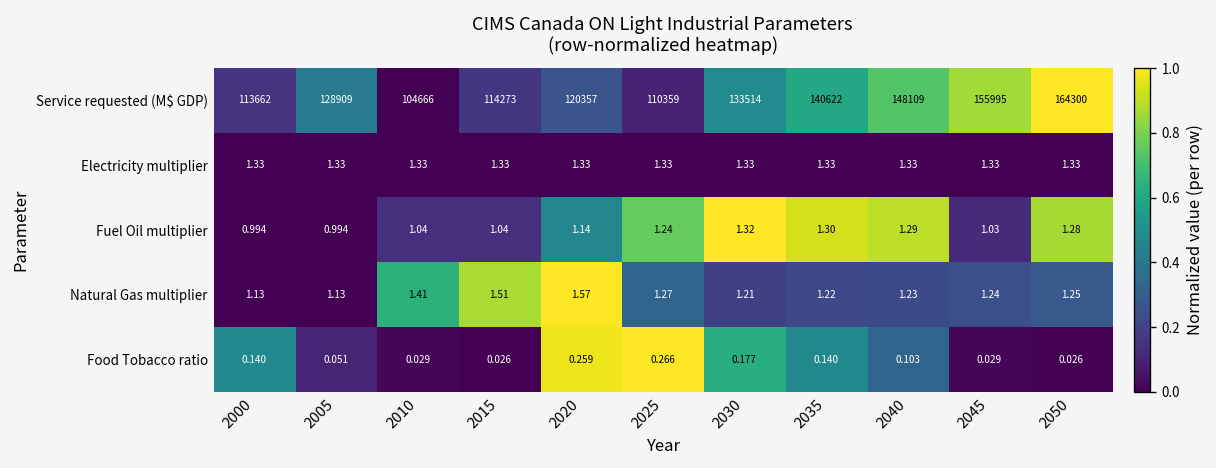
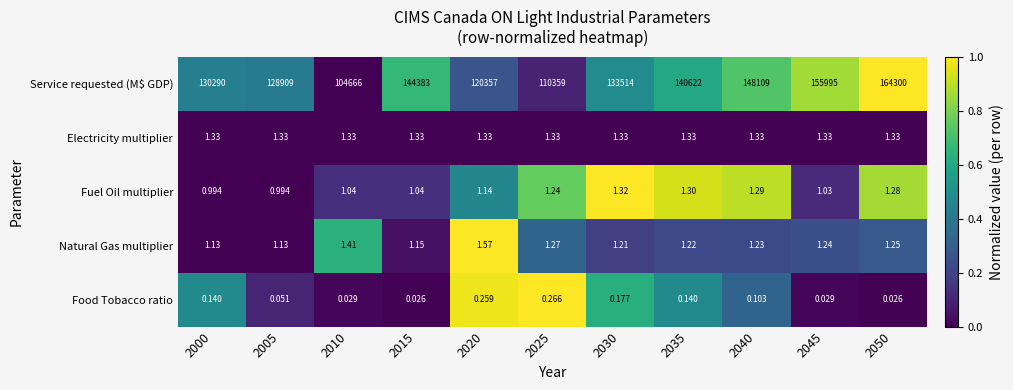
Service requested (M$ GDP), 2000: 113662 -> 130290
Service requested (M$ GDP), 2015: 114273 -> 144383
Natural Gas multiplier, 2015: 1.51 -> 1.15
